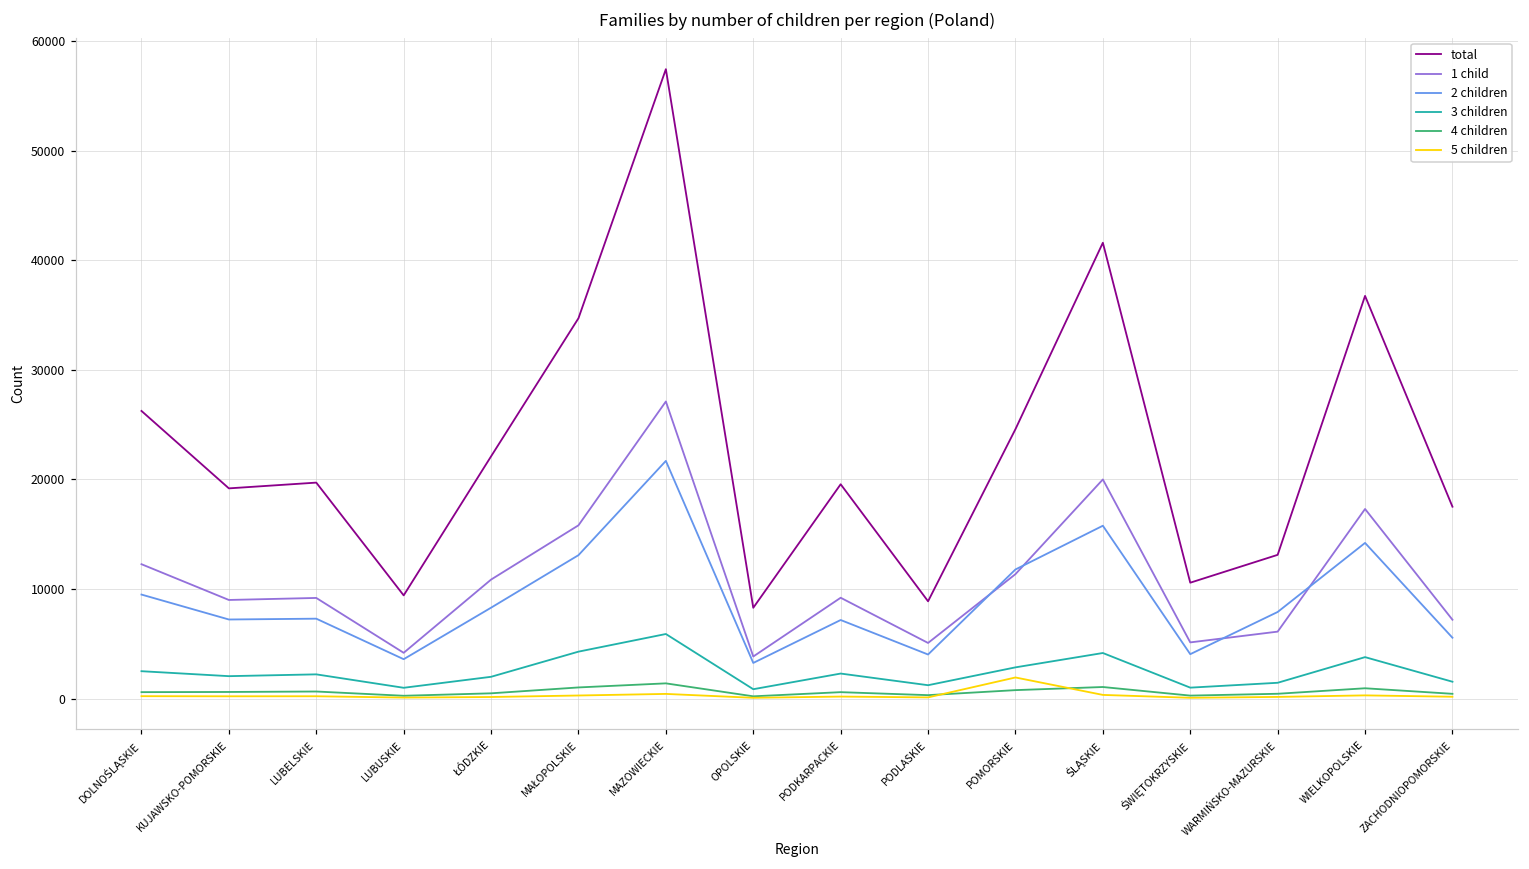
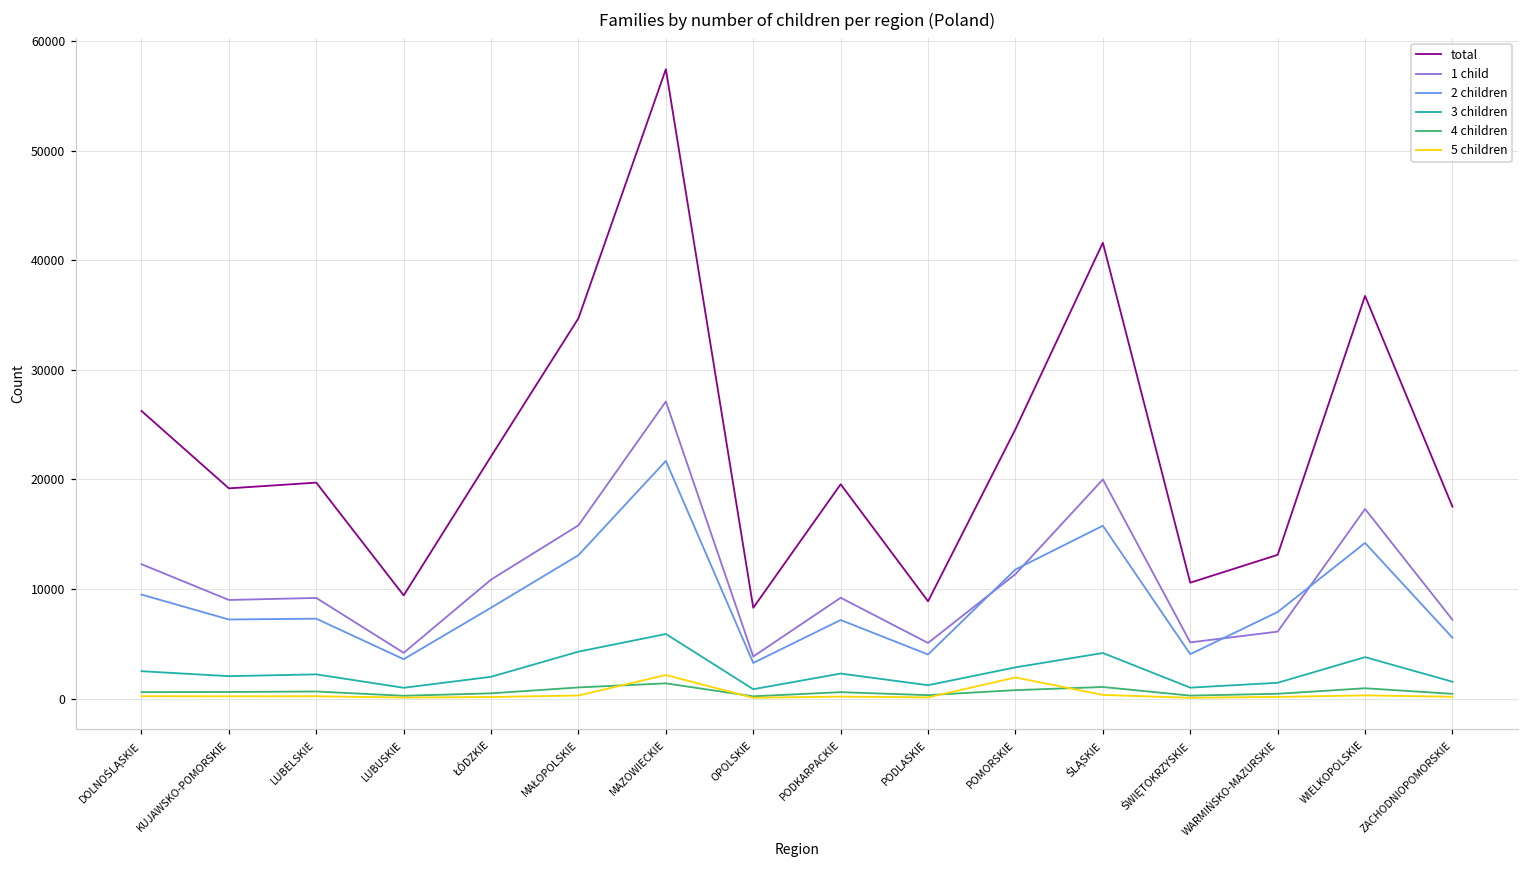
5 children, MAZOWIECKIE: 0 -> 2000
